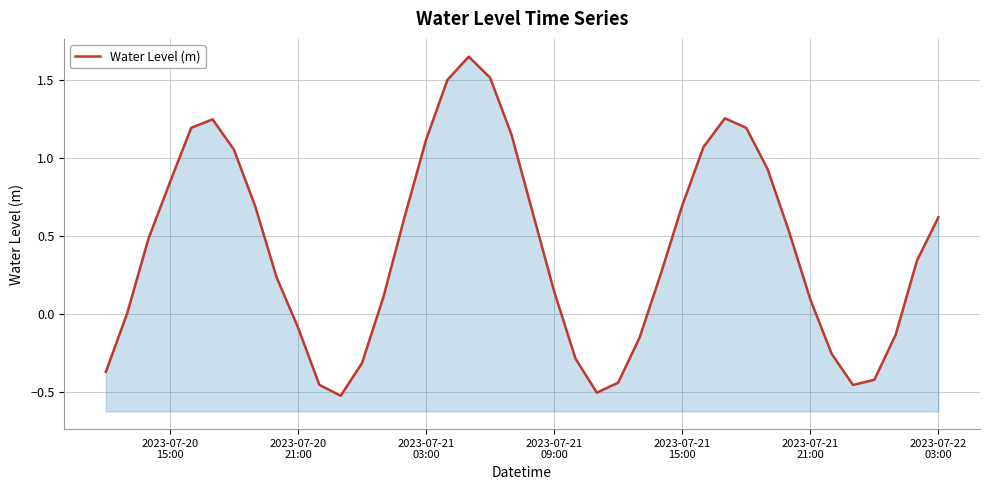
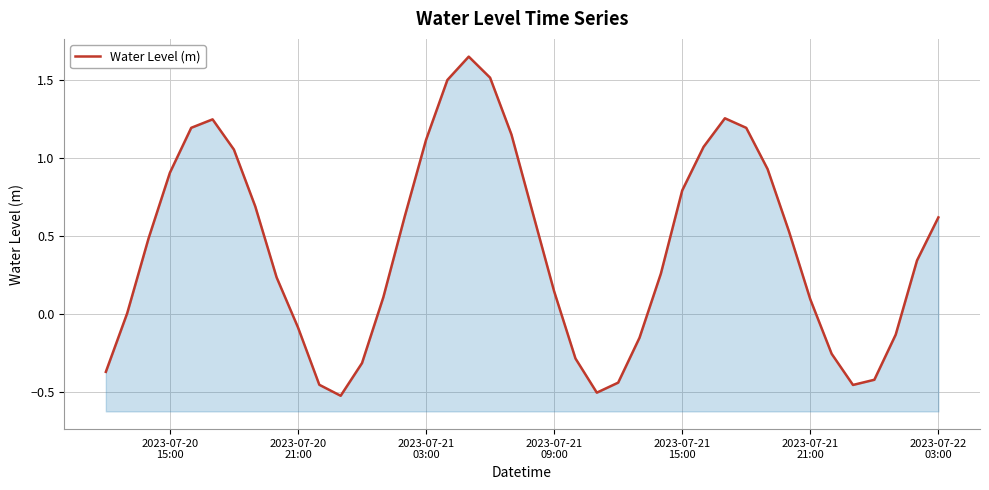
2023-07-20 15:00: 0.84 -> 0.90
2023-07-21 15:00: 0.69 -> 0.79
